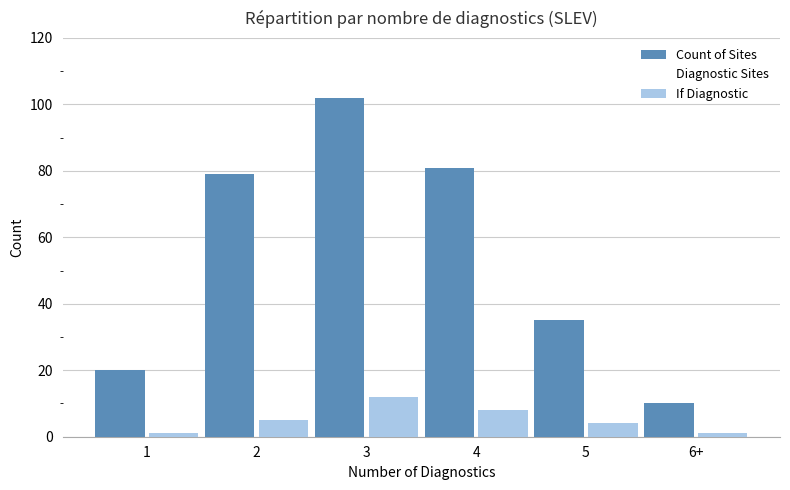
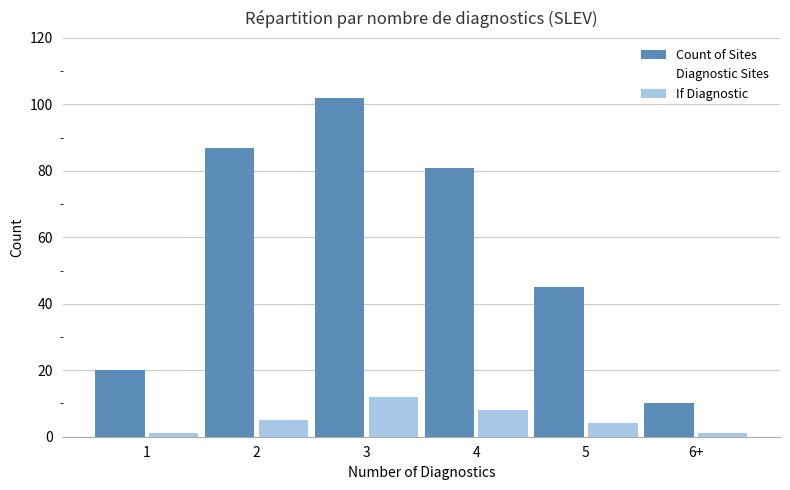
Count of Sites, 2: 79 -> 87
Count of Sites, 5: 35 -> 45
